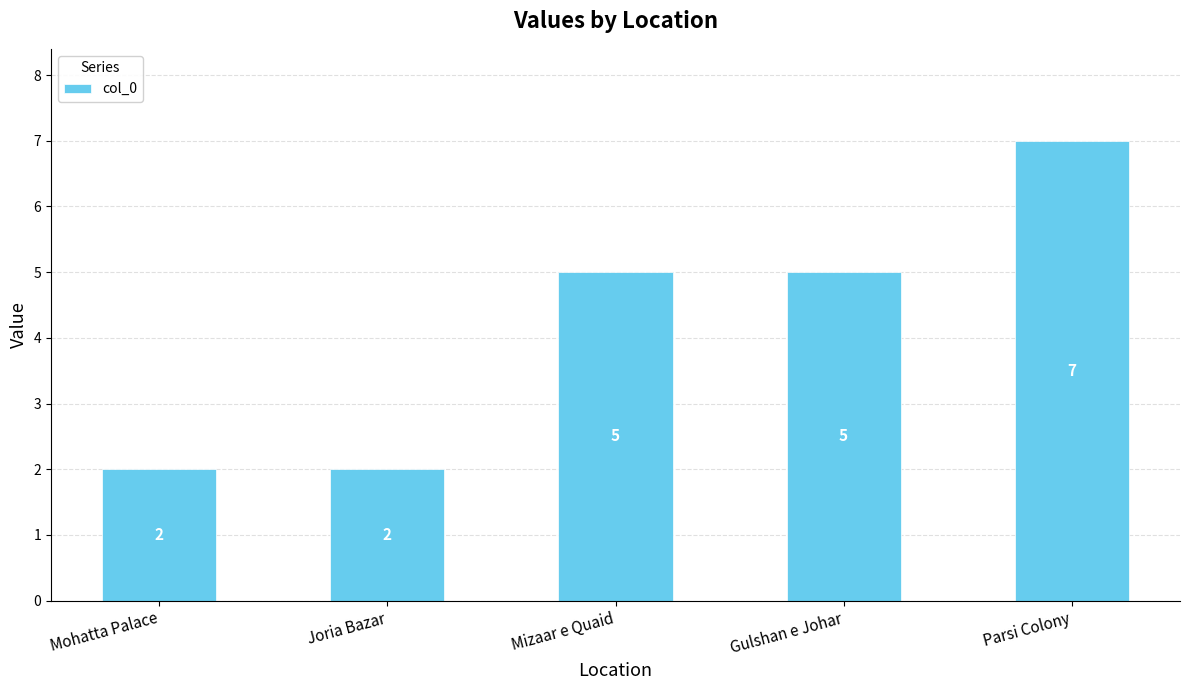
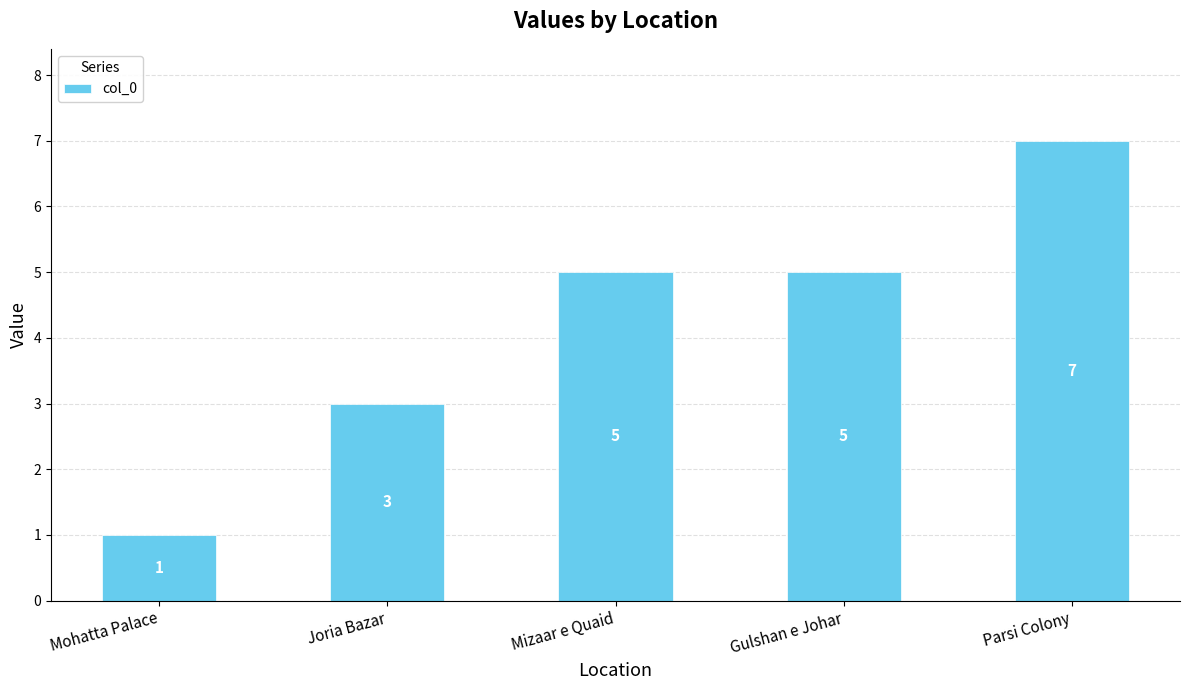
Mohatta Palace: 2 -> 1
Joria Bazar: 2 -> 3
